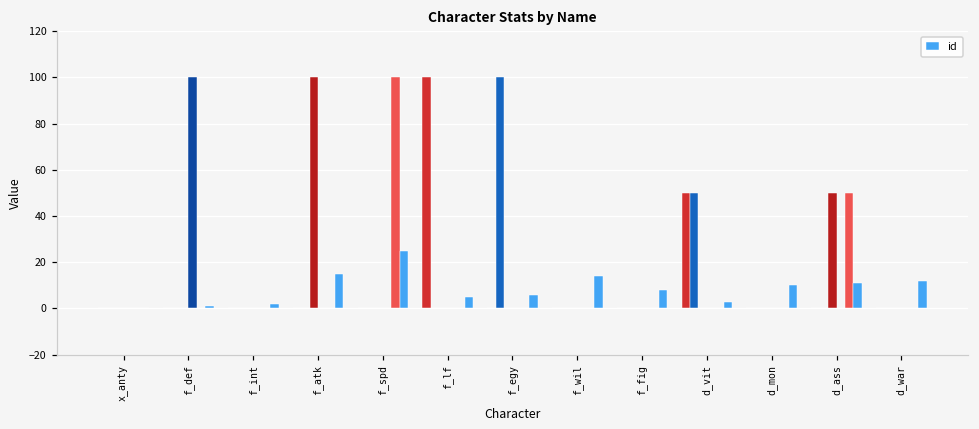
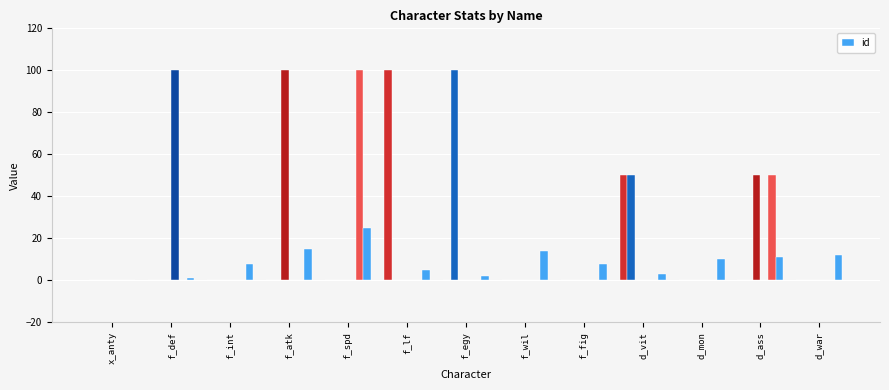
id, f_int: 2 -> 8
id, f_egy: 6 -> 2
